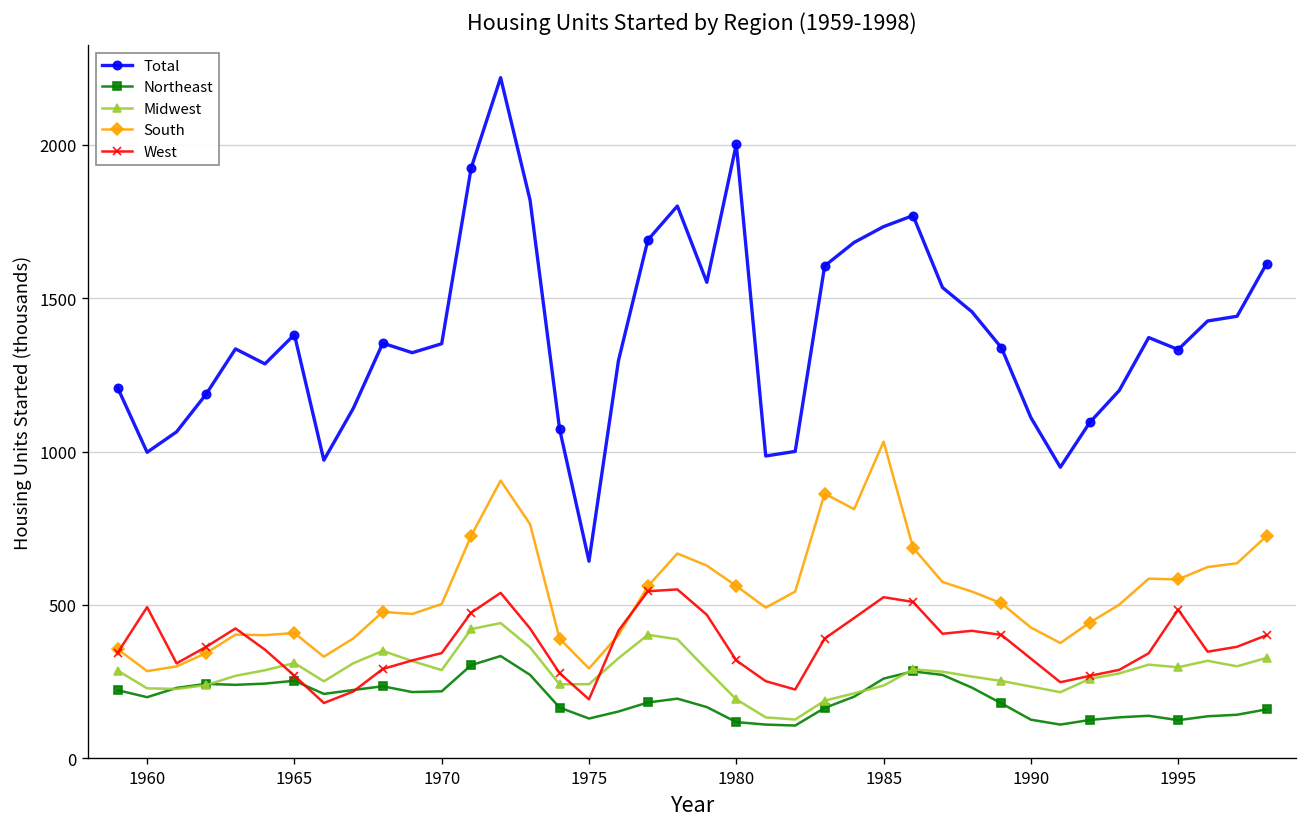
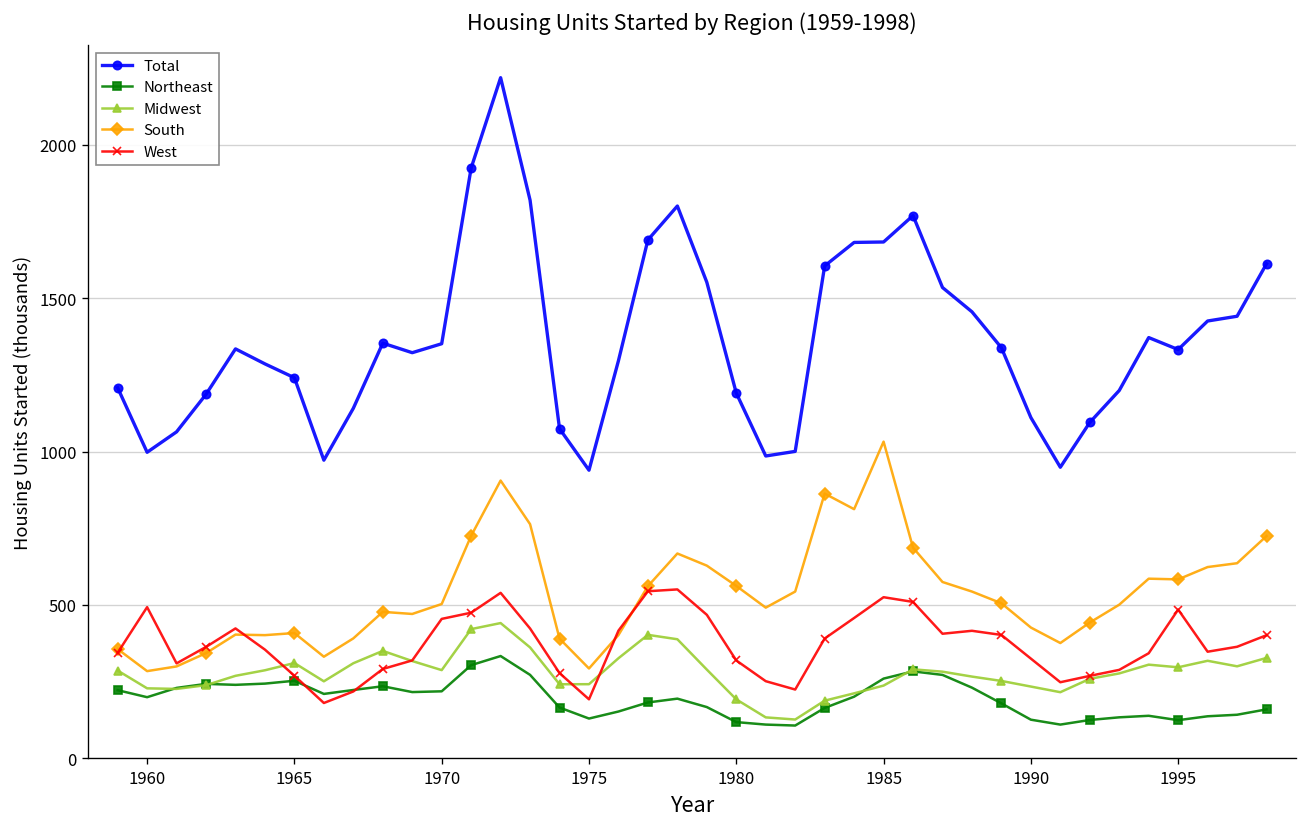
Total, 1965: 1380 -> 1240
West, 1970: 340 -> 450
Total, 1975: 640 -> 940
Total, 1980: 2000 -> 1190
Total, 1985: 1730 -> 1680
